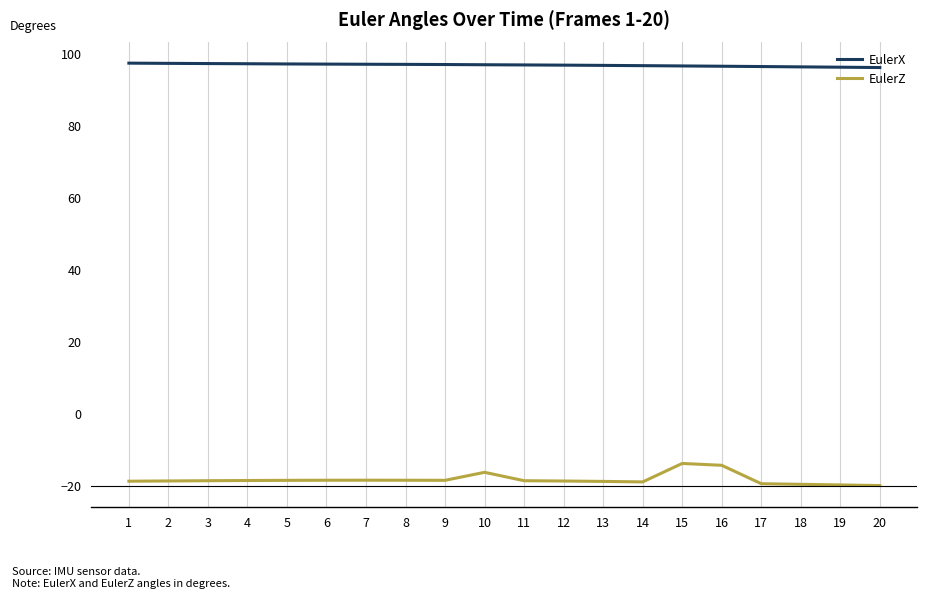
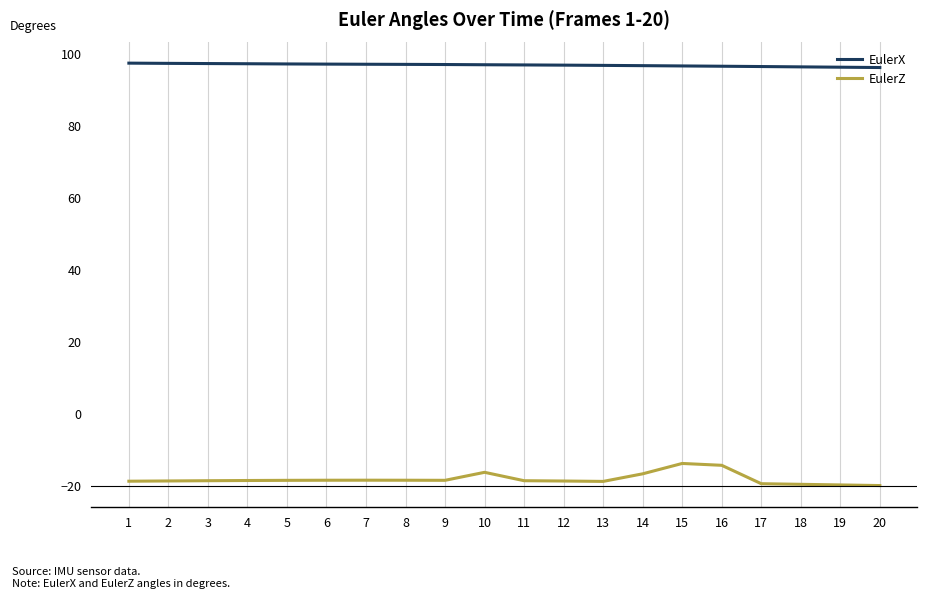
EulerZ, 14: -19 -> -17
